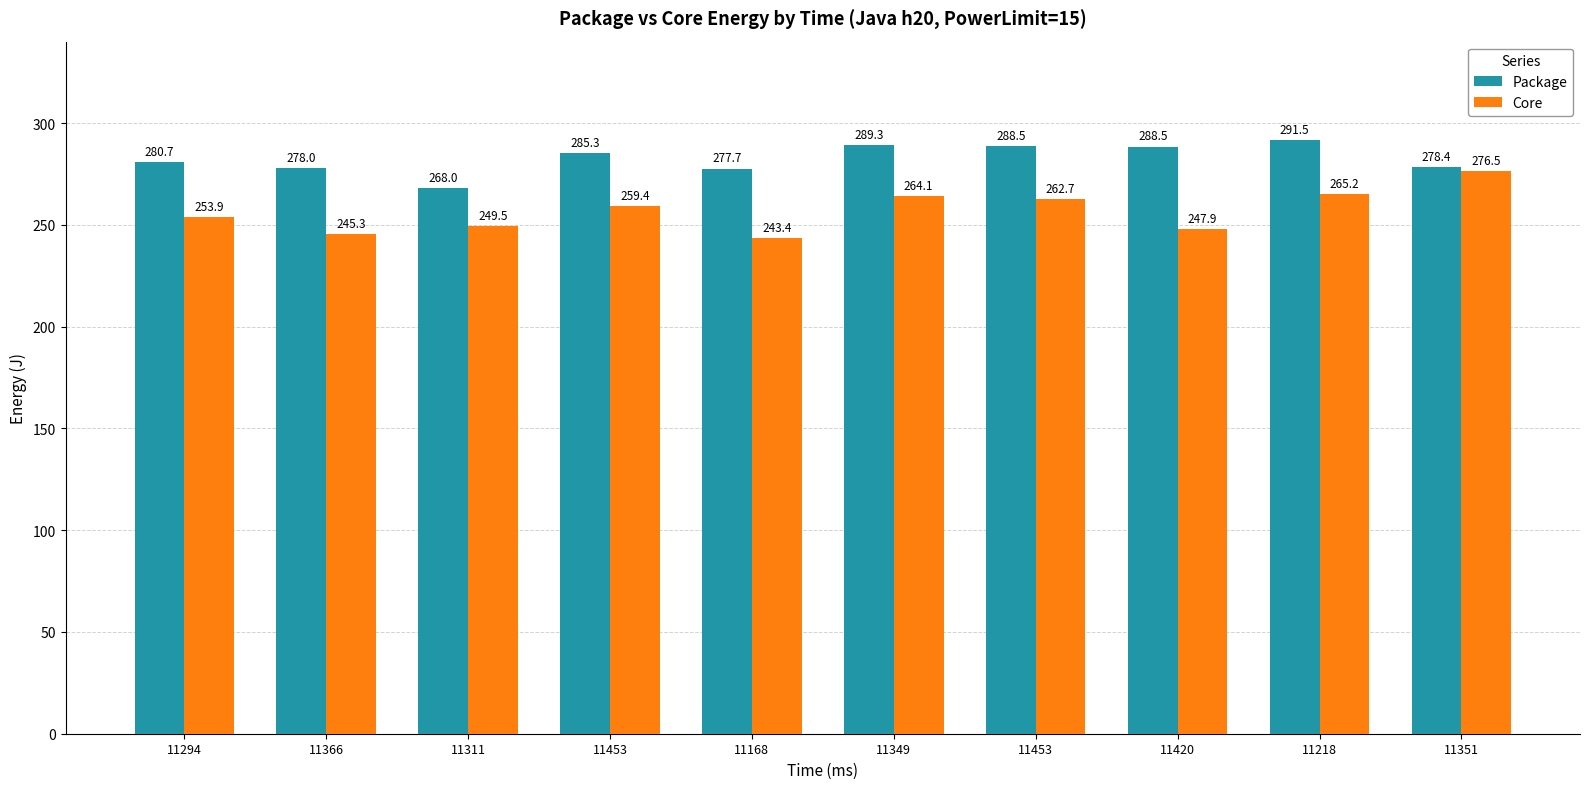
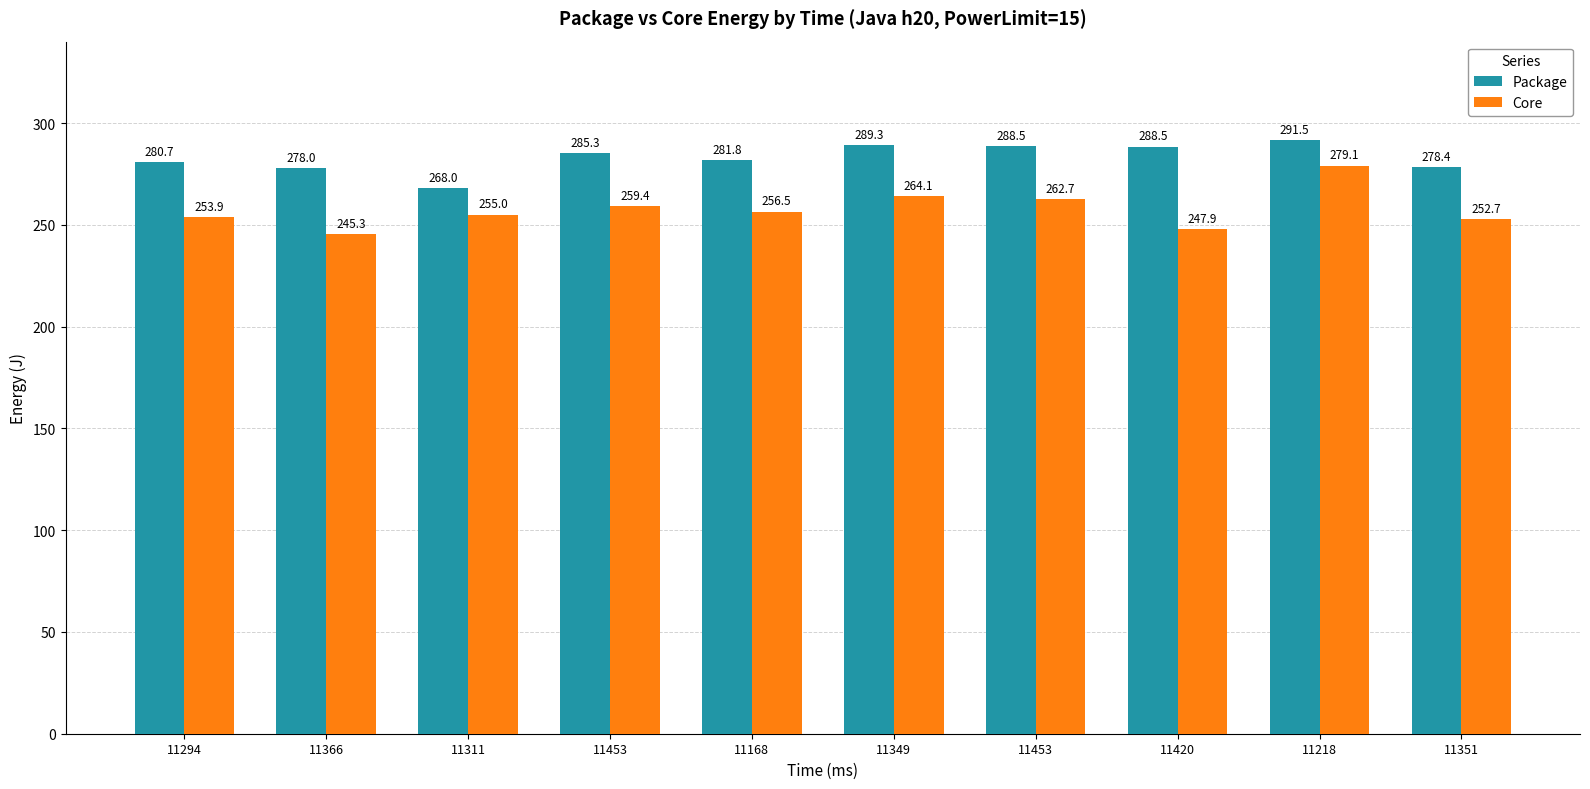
Core, 11311: 249.5 -> 255.0
Package, 11168: 277.7 -> 281.8
Core, 11168: 243.4 -> 256.5
Core, 11218: 265.2 -> 279.1
Core, 11351: 276.5 -> 252.7
